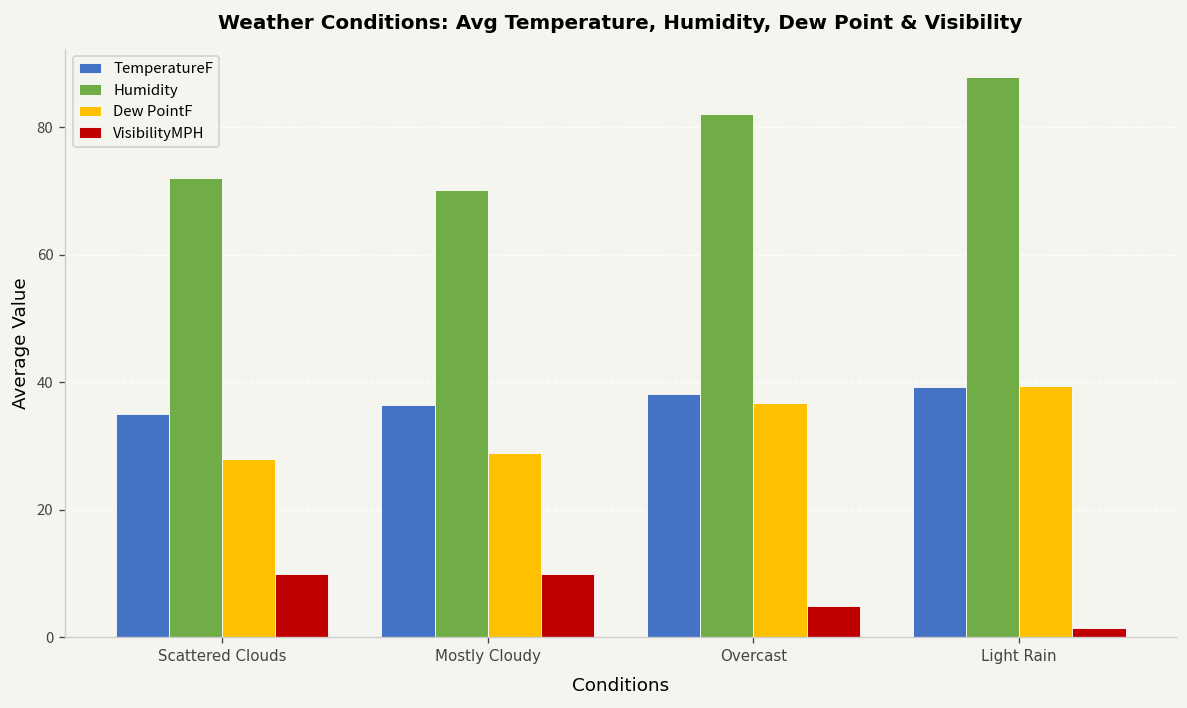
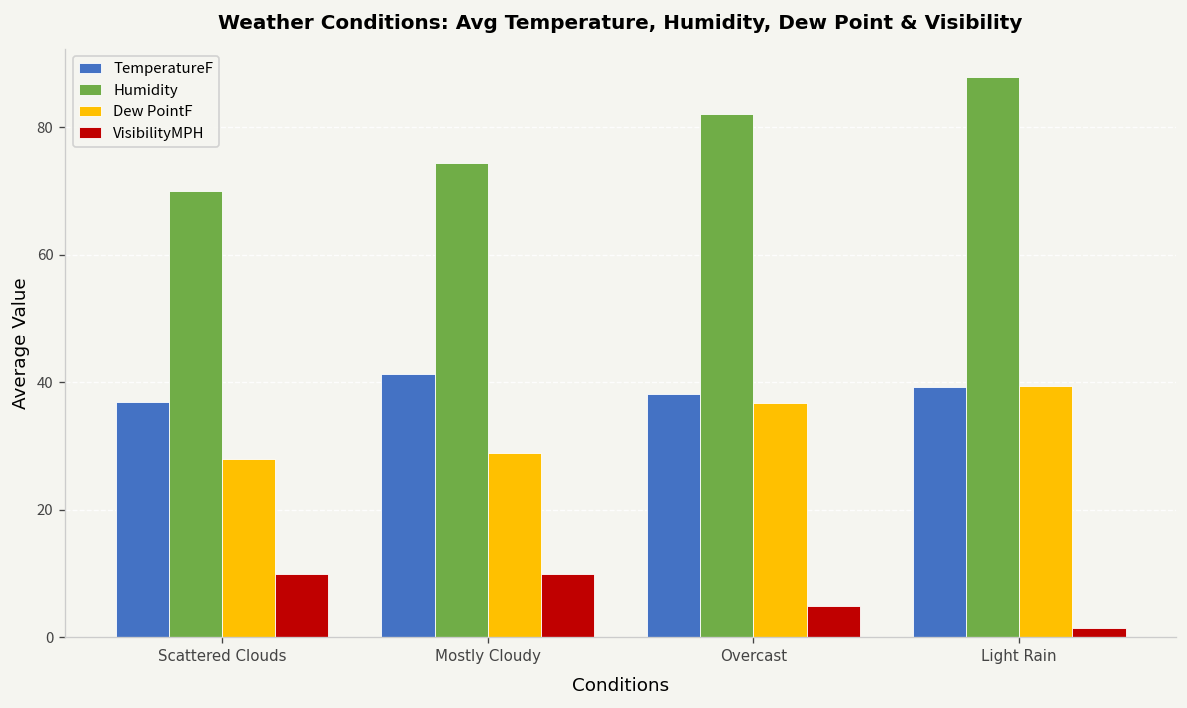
TemperatureF, Scattered Clouds: 35 -> 37
Humidity, Scattered Clouds: 72 -> 70
TemperatureF, Mostly Cloudy: 37 -> 41
Humidity, Mostly Cloudy: 70 -> 75
